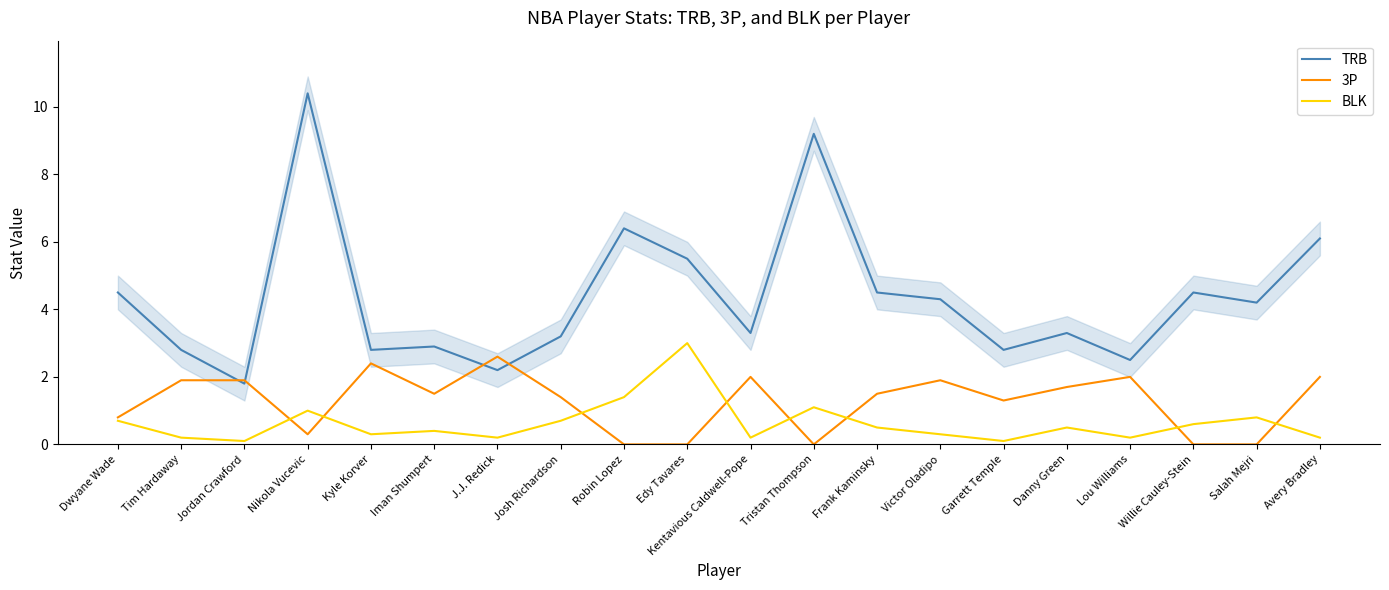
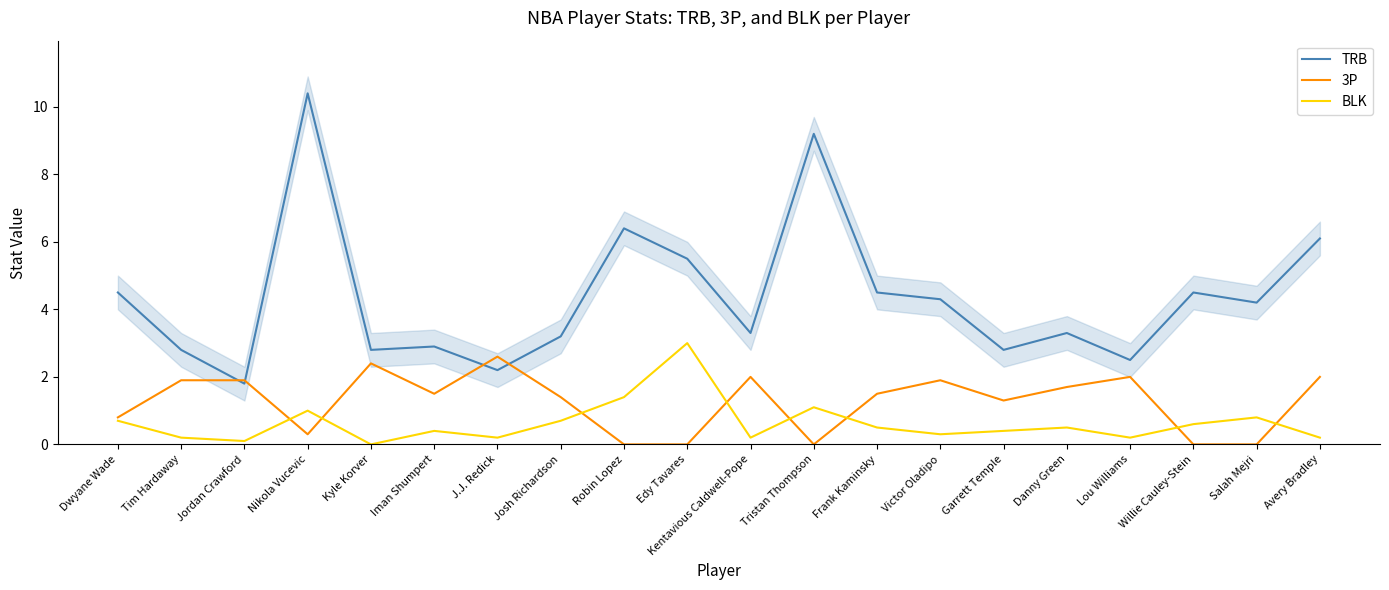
BLK, Kyle Korver: 0.3 -> 0.0
BLK, Garrett Temple: 0.1 -> 0.4
